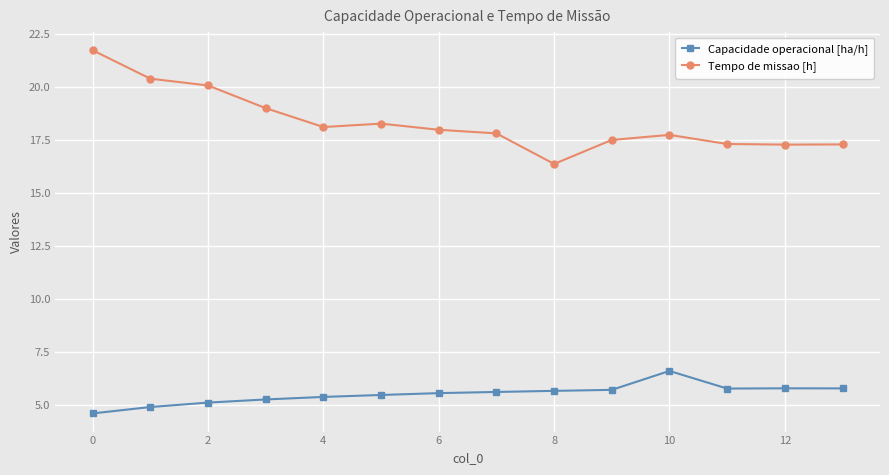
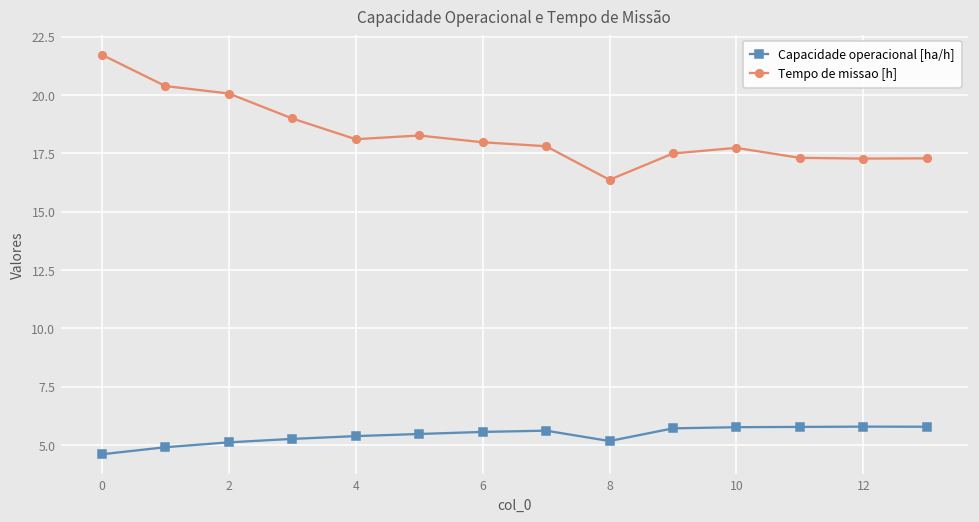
Capacidade operacional [ha/h], 8: 5.7 -> 5.2
Capacidade operacional [ha/h], 10: 6.6 -> 5.8
